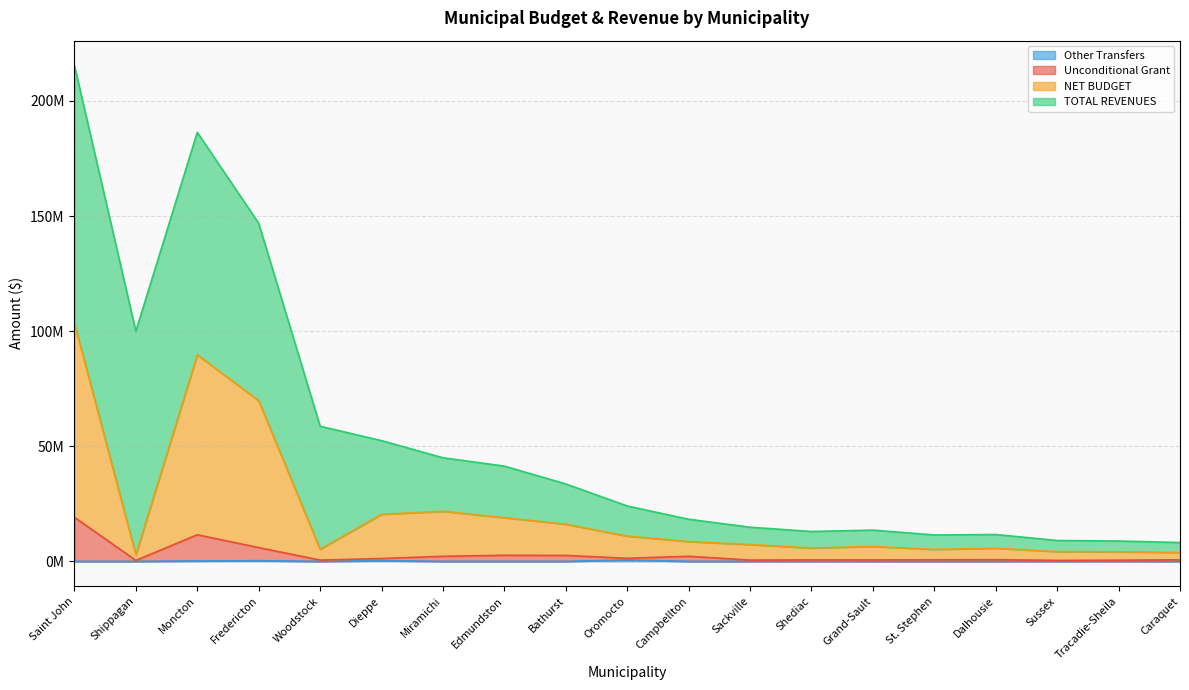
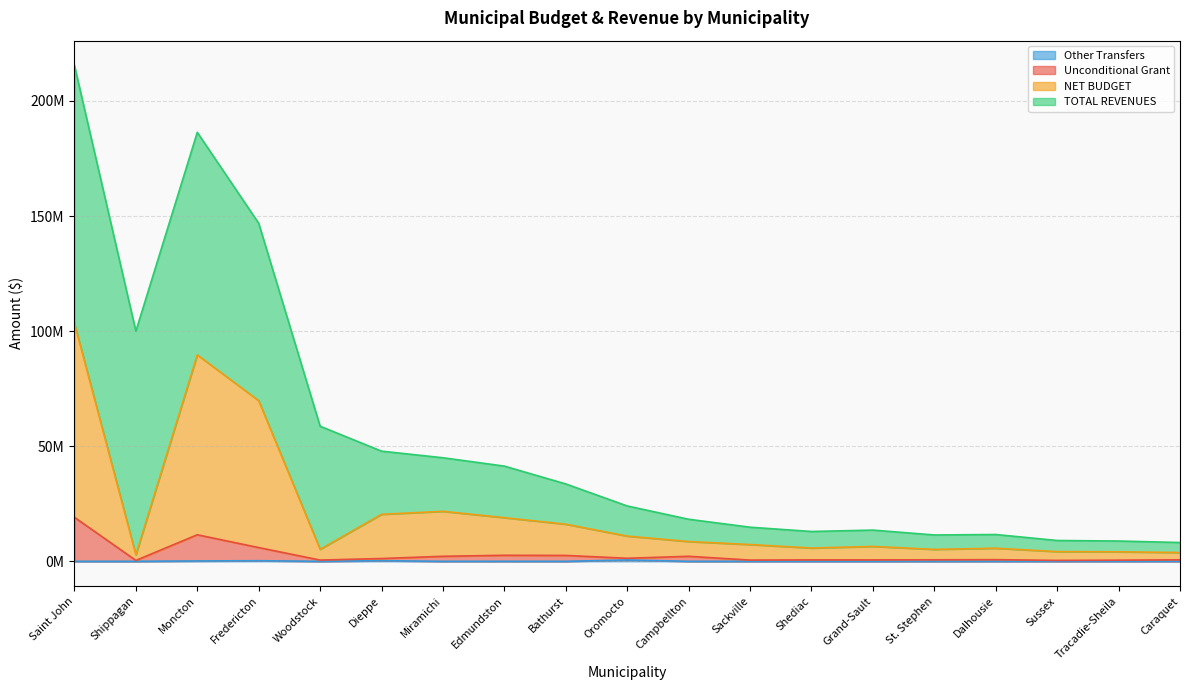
TOTAL REVENUES, Dieppe: 32000000 -> 27000000
